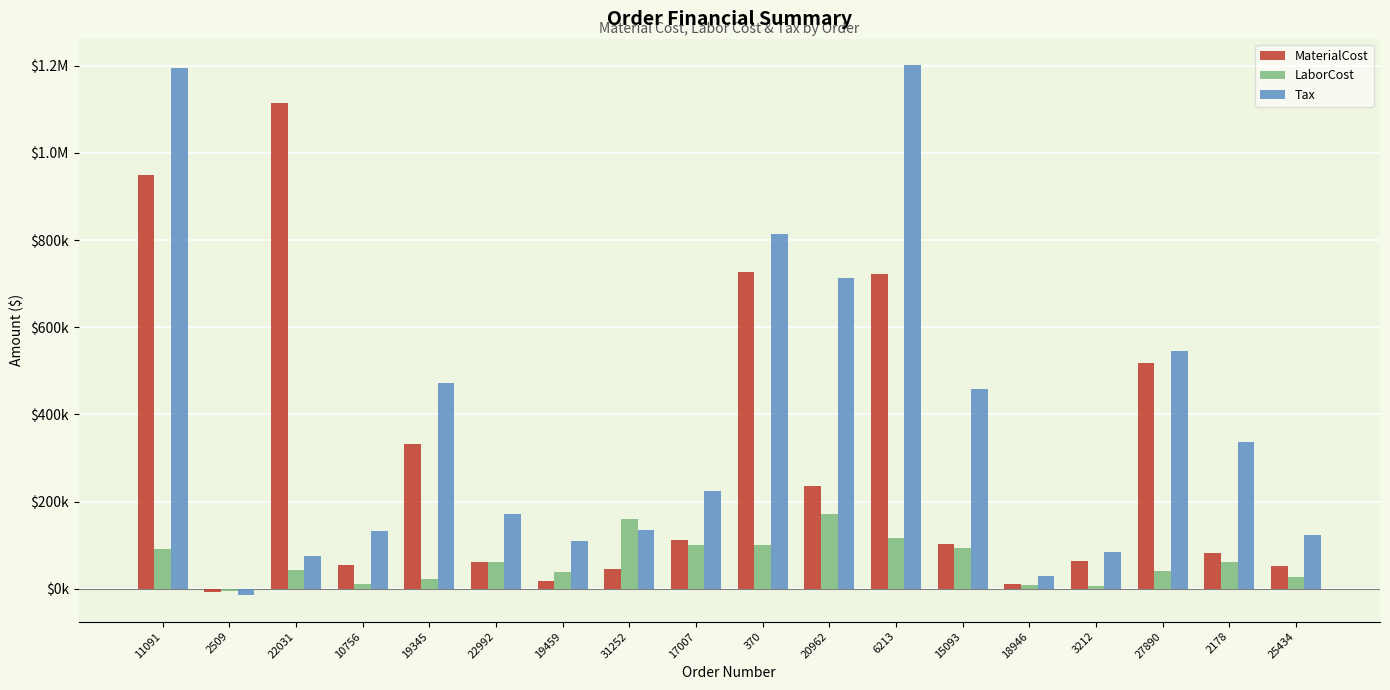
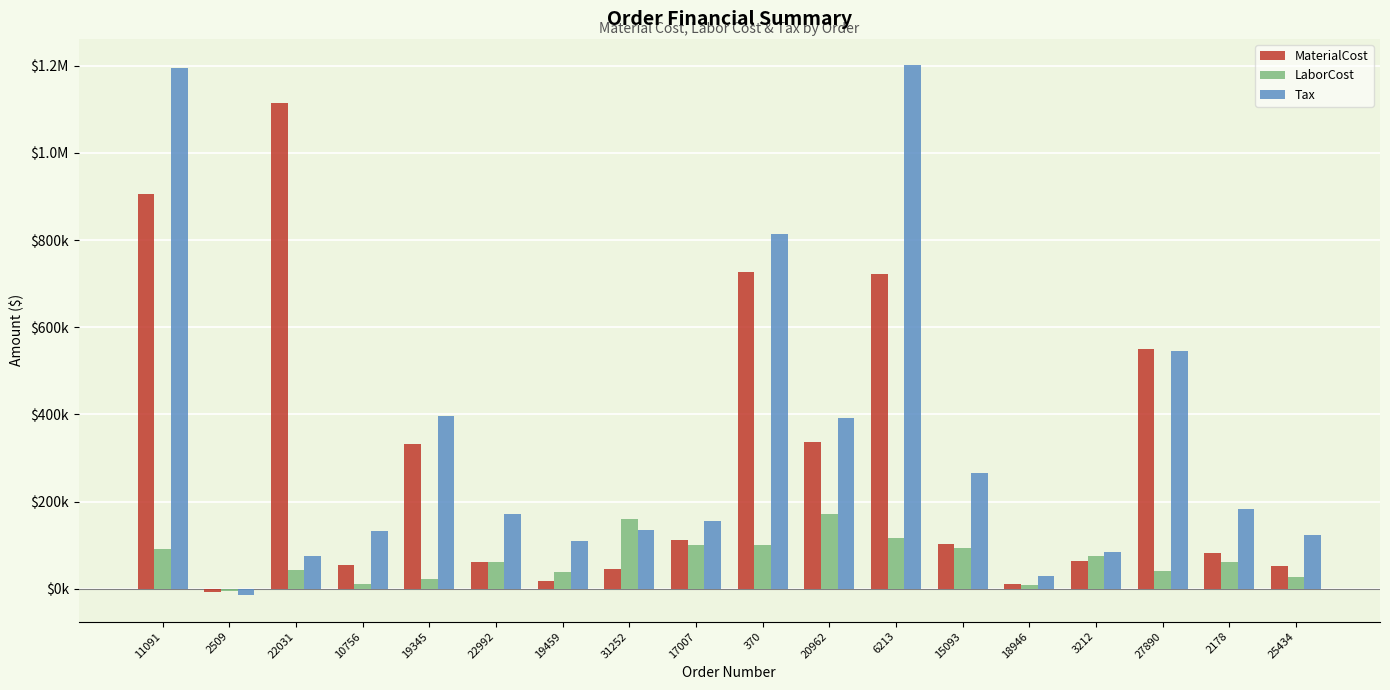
MaterialCost, 11091: $950000 -> $900000
Tax, 19345: $470000 -> $400000
Tax, 17007: $220000 -> $160000
MaterialCost, 20962: $240000 -> $340000
Tax, 20962: $710000 -> $390000
Tax, 15093: $460000 -> $260000
LaborCost, 3212: $10000 -> $70000
MaterialCost, 27890: $520000 -> $550000
Tax, 2178: $340000 -> $180000
